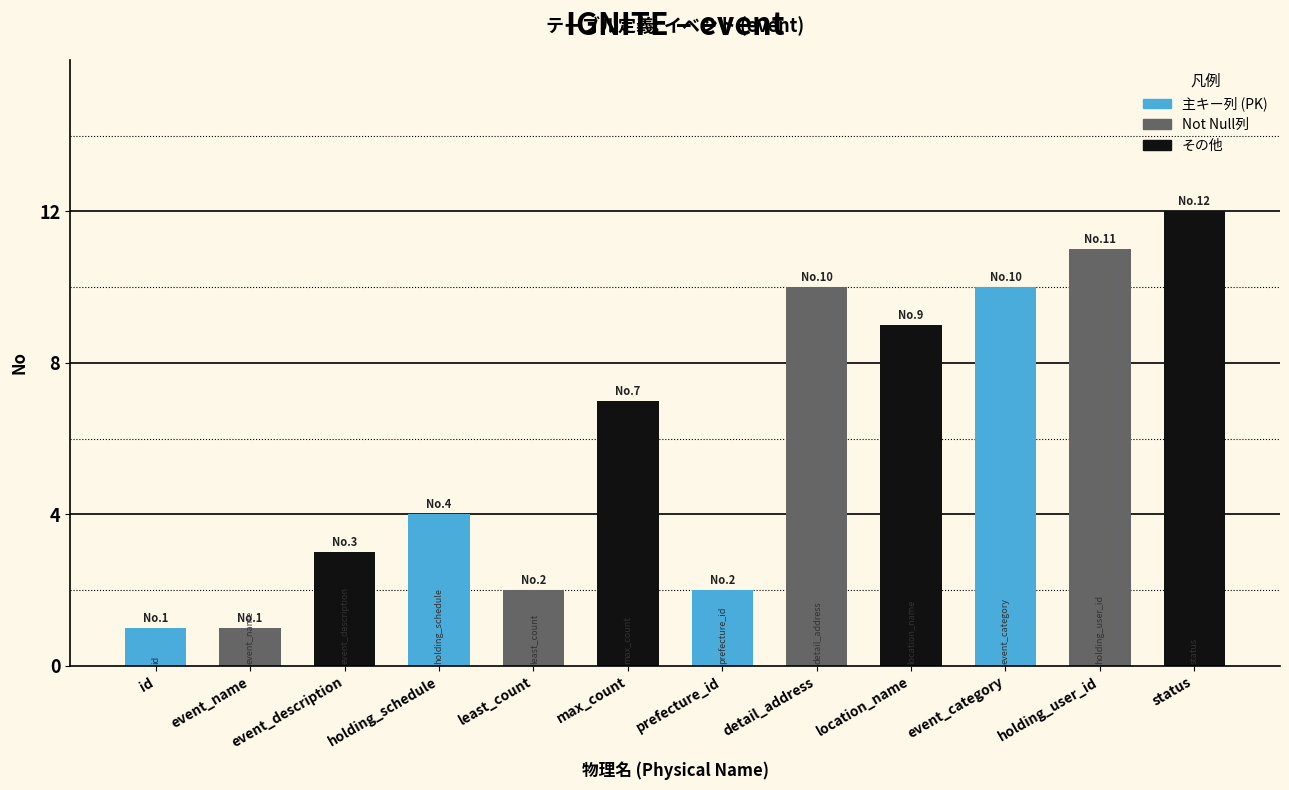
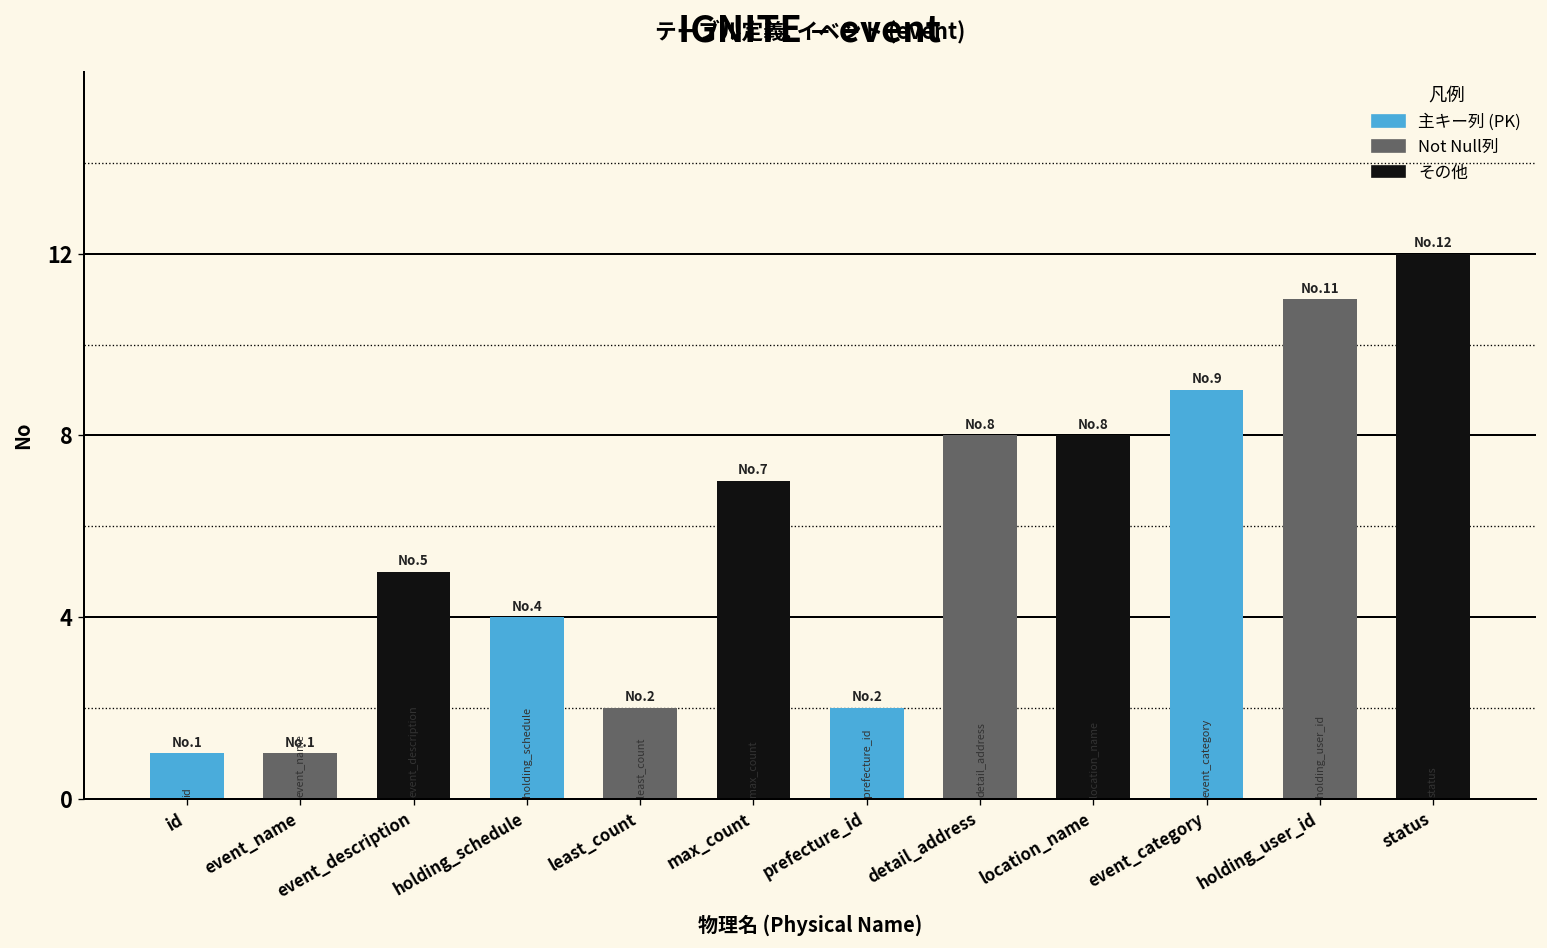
event_description: 3 -> 5
detail_address: 10 -> 8
location_name: 9 -> 8
event_category: 10 -> 9
